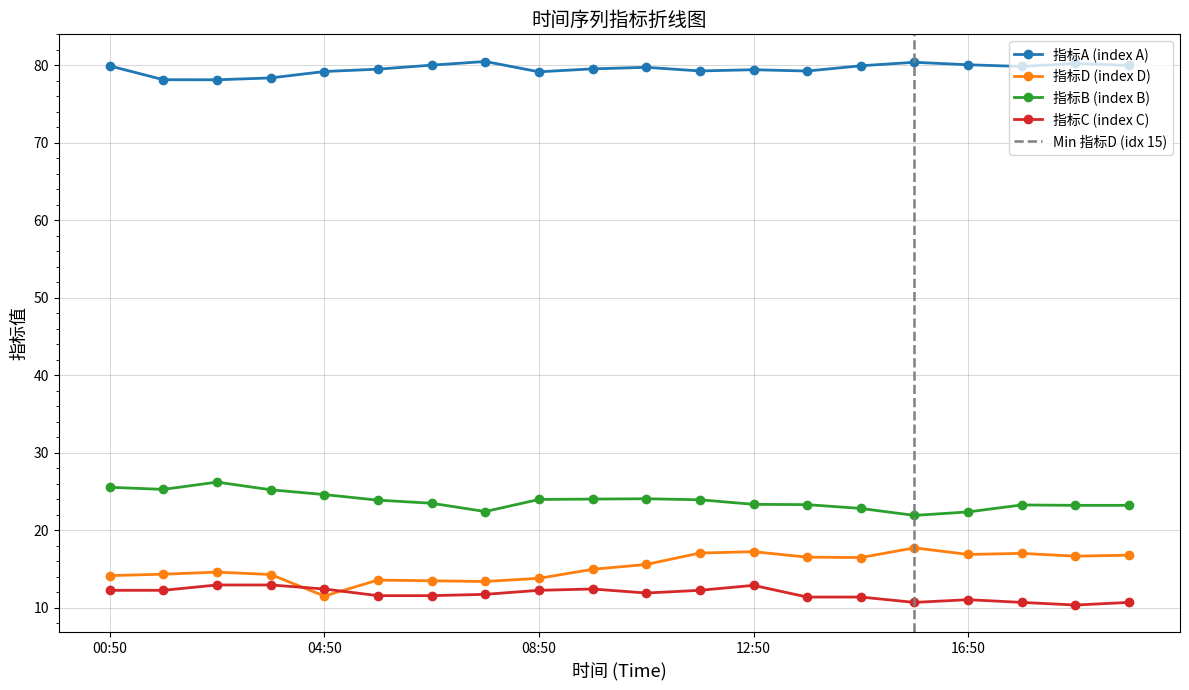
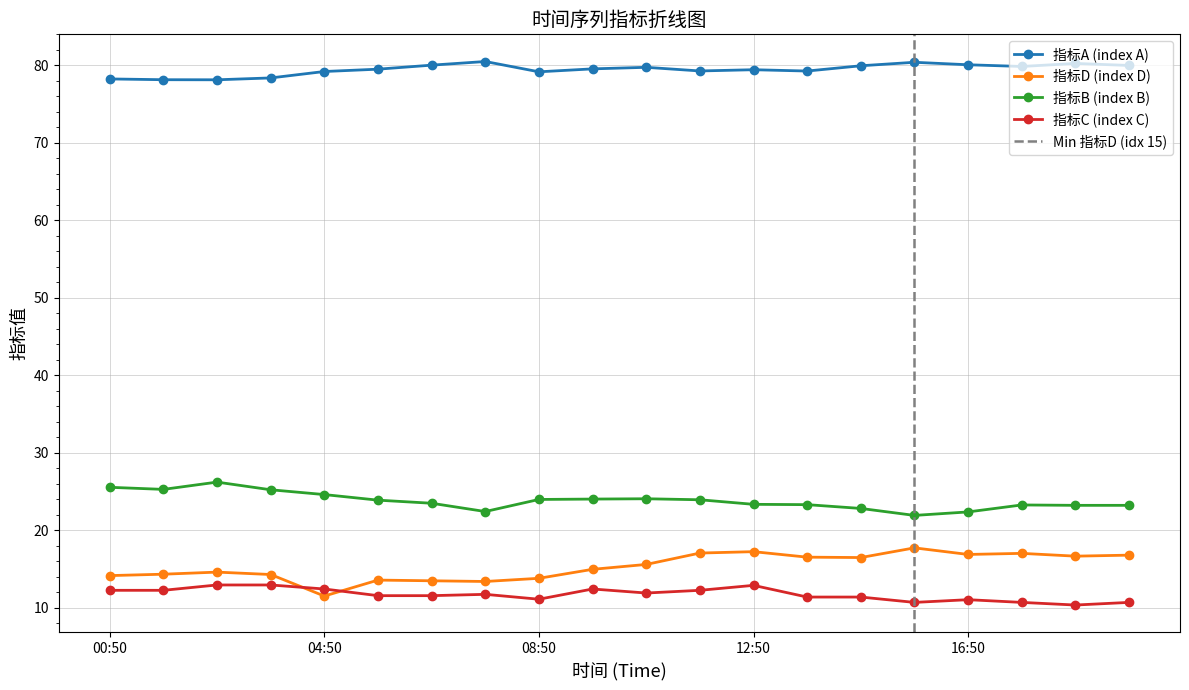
指标A (index A), 00:50: 80 -> 78
指标C (index C), 08:50: 12 -> 11
